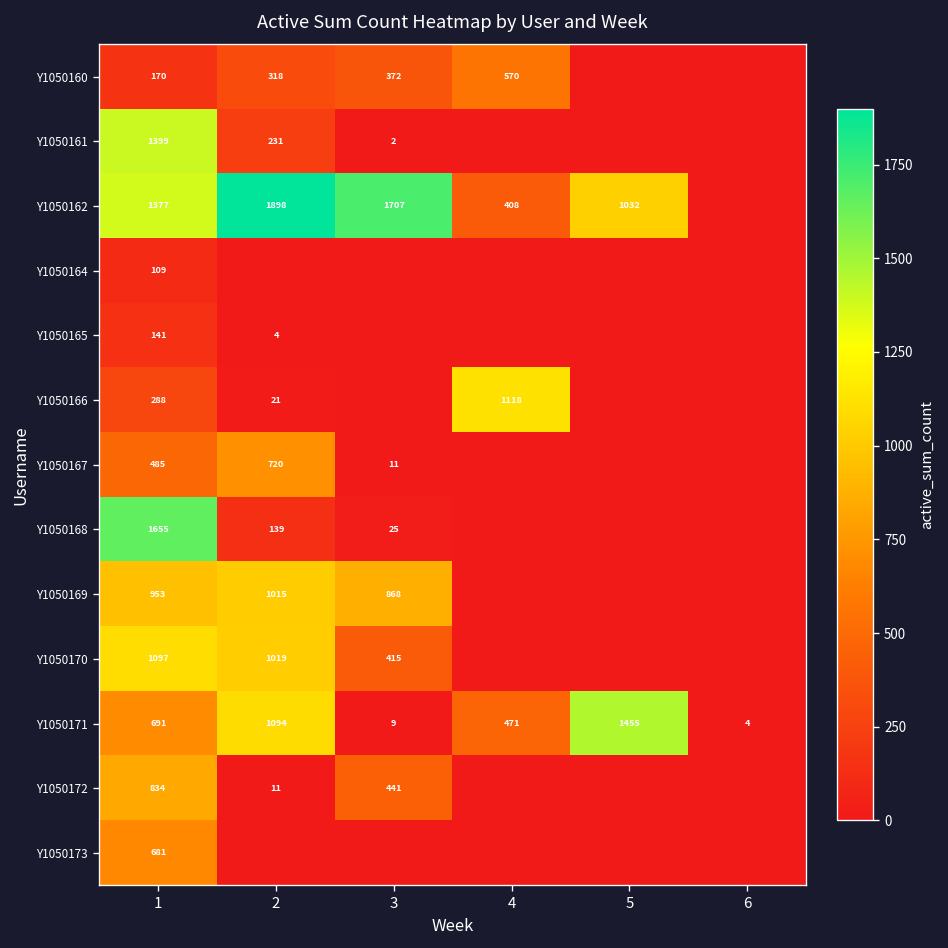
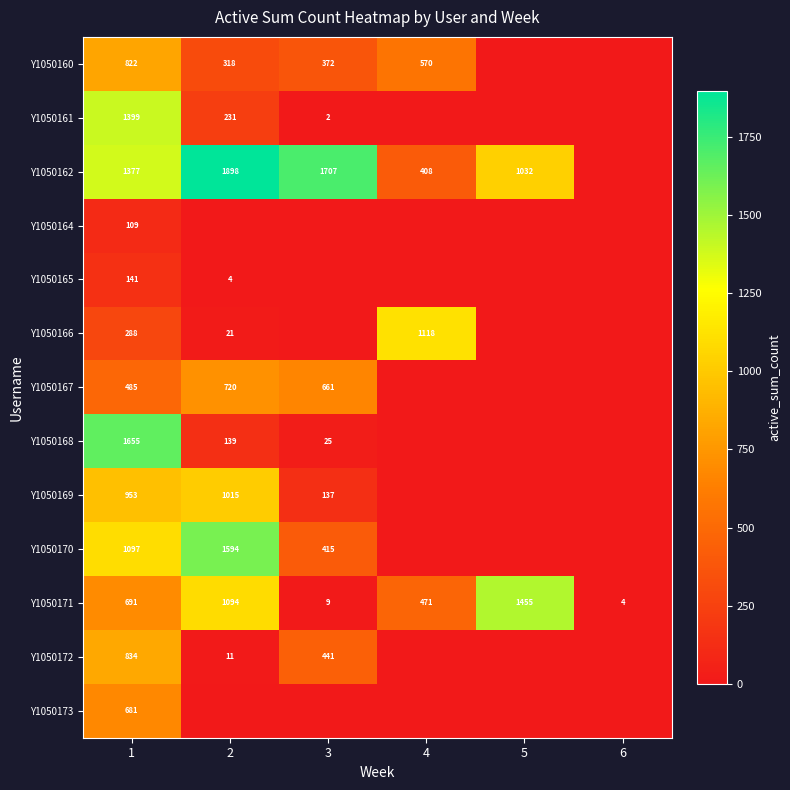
Y1050160, 1: 170 -> 822
Y1050167, 3: 11 -> 661
Y1050169, 3: 868 -> 137
Y1050170, 2: 1019 -> 1594
